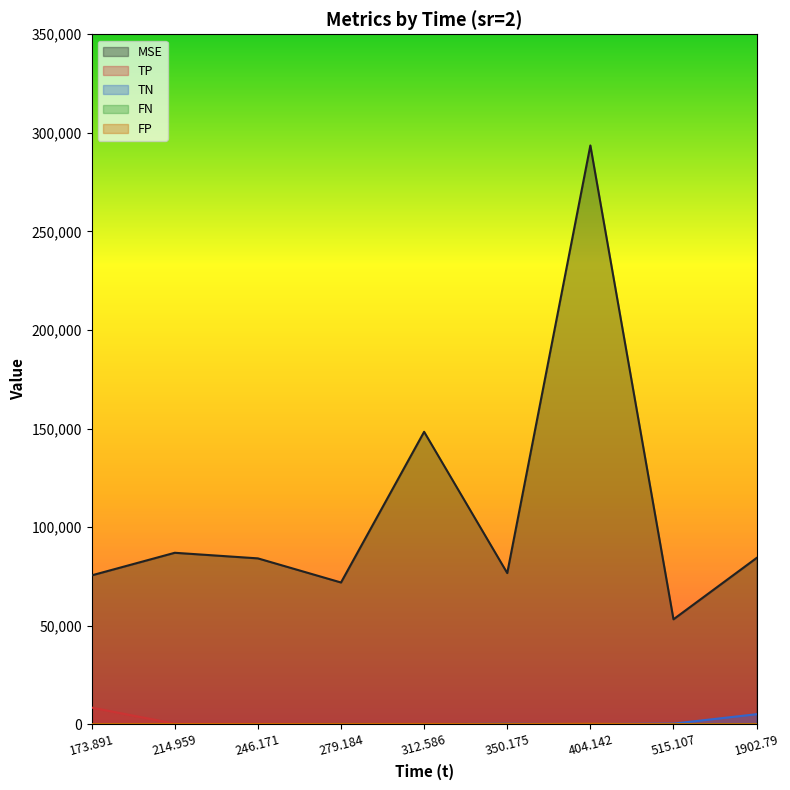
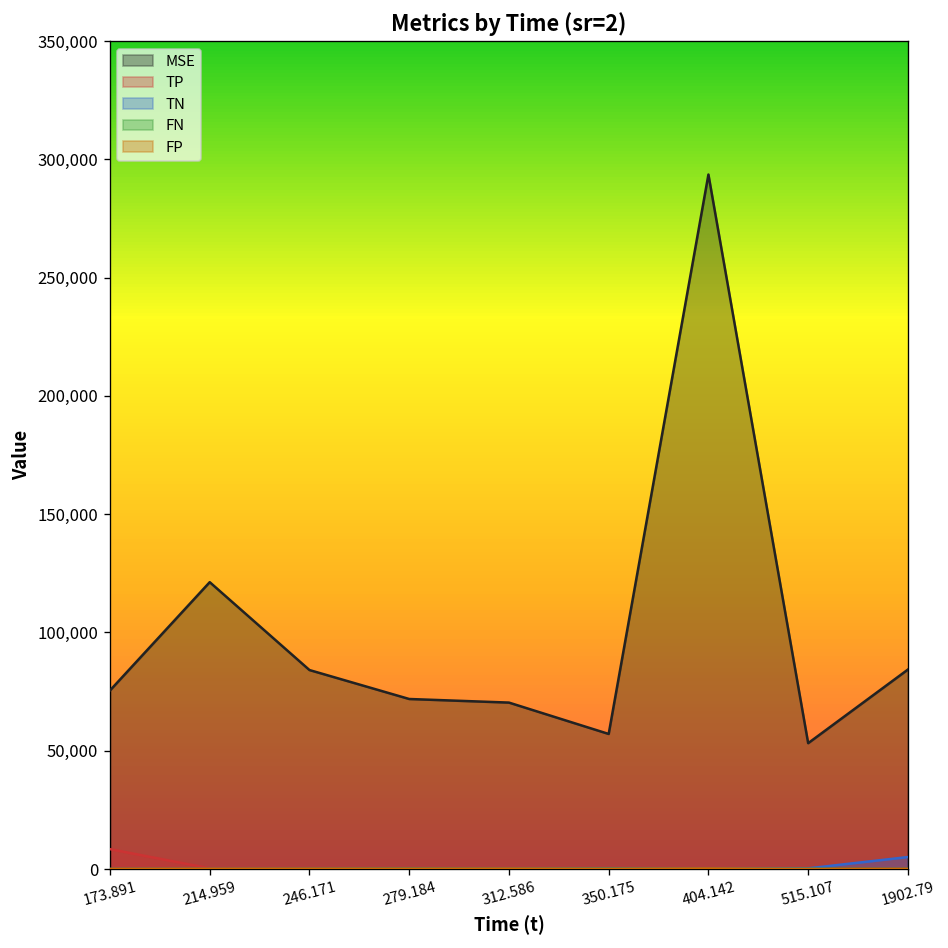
MSE, 214.959: 87,000 -> 121,000
MSE, 312.586: 148,000 -> 70,000
MSE, 350.175: 77,000 -> 57,000
